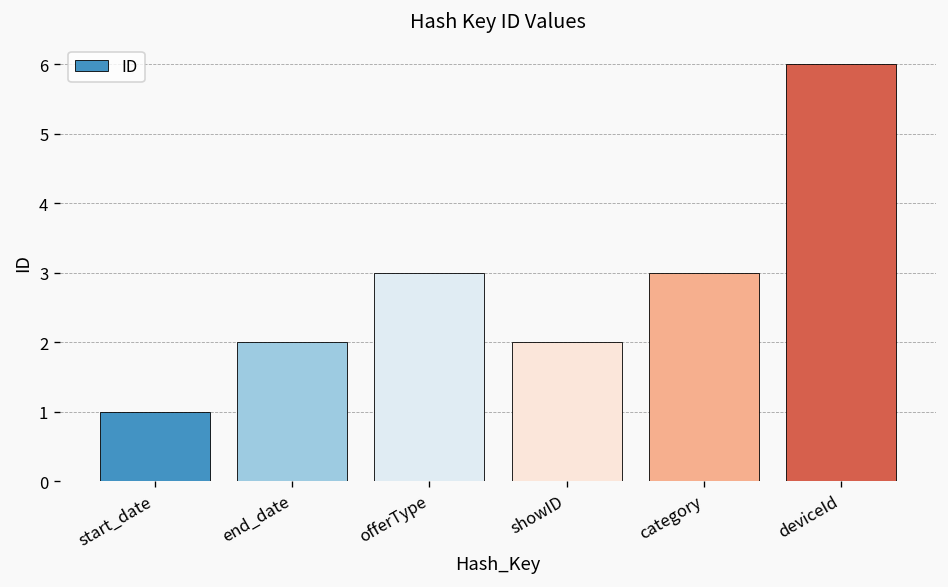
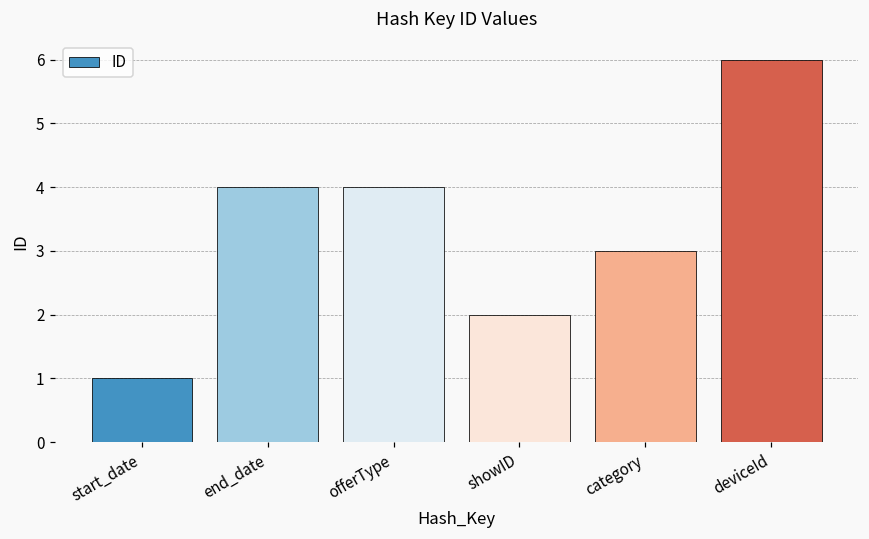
end_date: 2 -> 4
offerType: 3 -> 4
